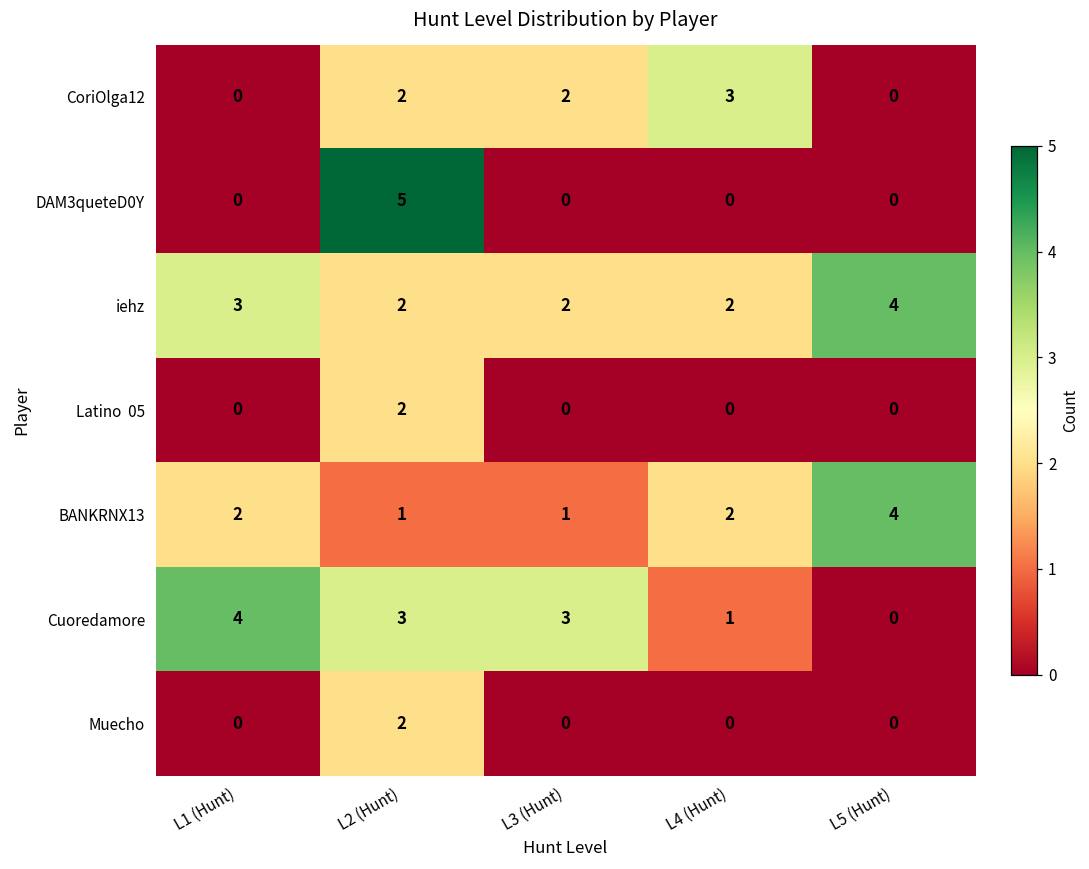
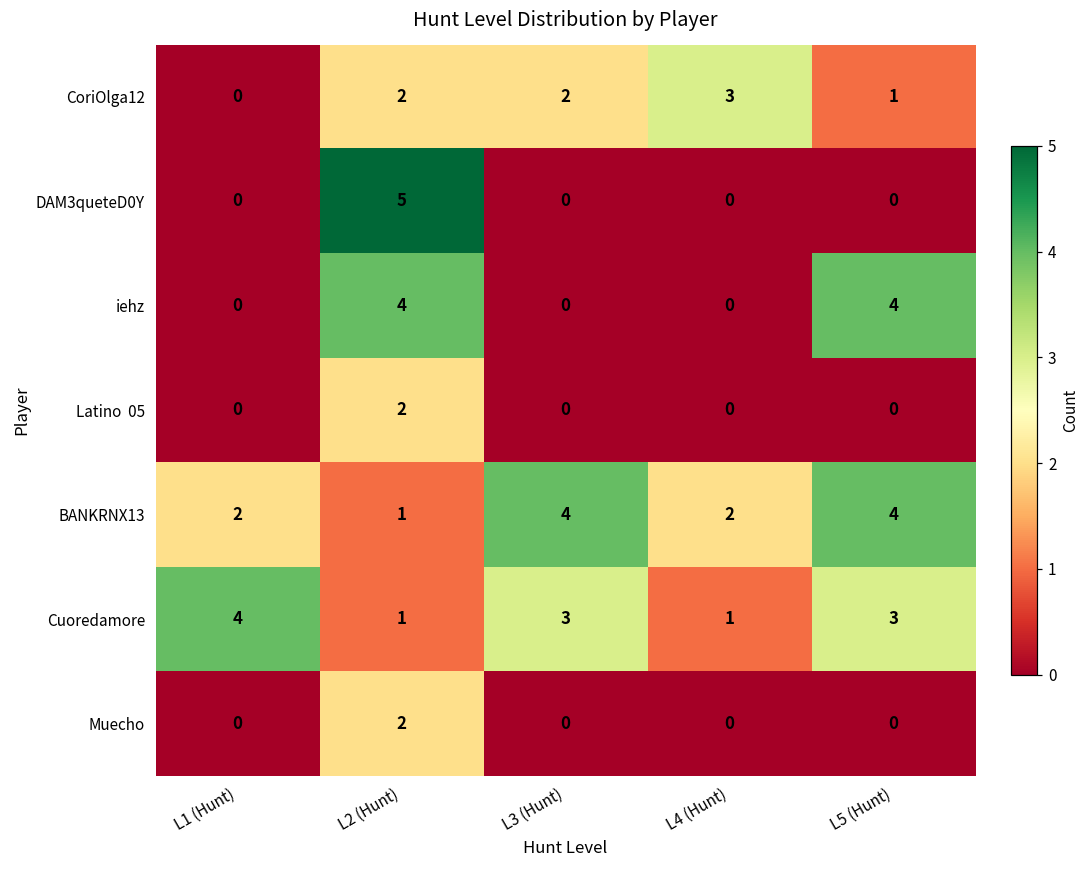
CoriOlga12, L5 (Hunt): 0 -> 1
iehz, L1 (Hunt): 3 -> 0
iehz, L2 (Hunt): 2 -> 4
iehz, L3 (Hunt): 2 -> 0
iehz, L4 (Hunt): 2 -> 0
BANKRNX13, L3 (Hunt): 1 -> 4
Cuoredamore, L2 (Hunt): 3 -> 1
Cuoredamore, L5 (Hunt): 0 -> 3
